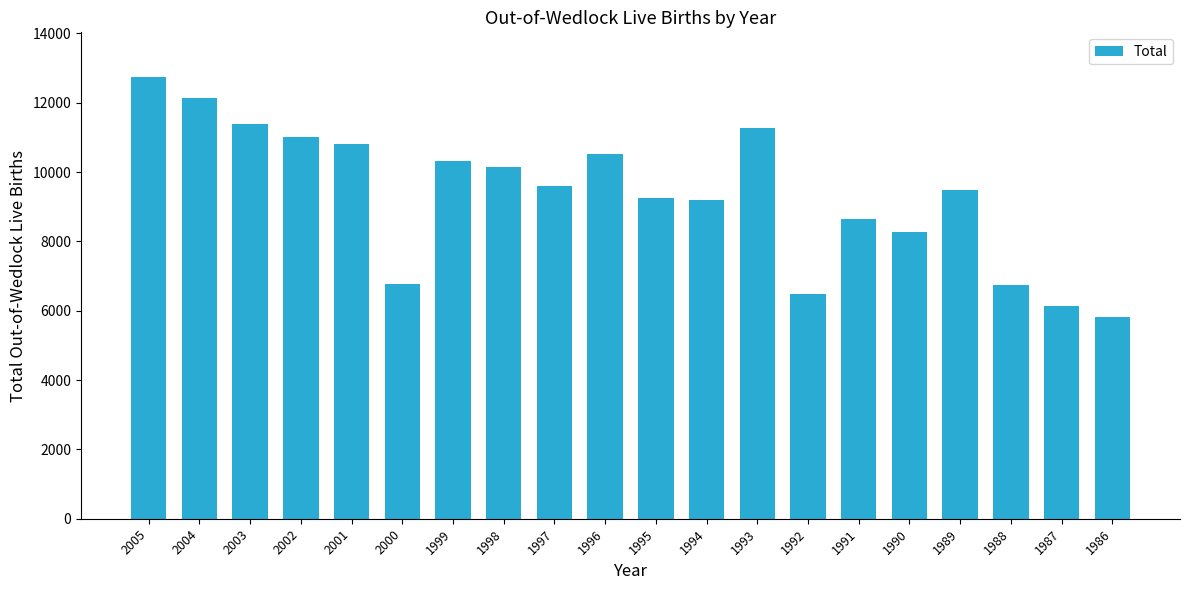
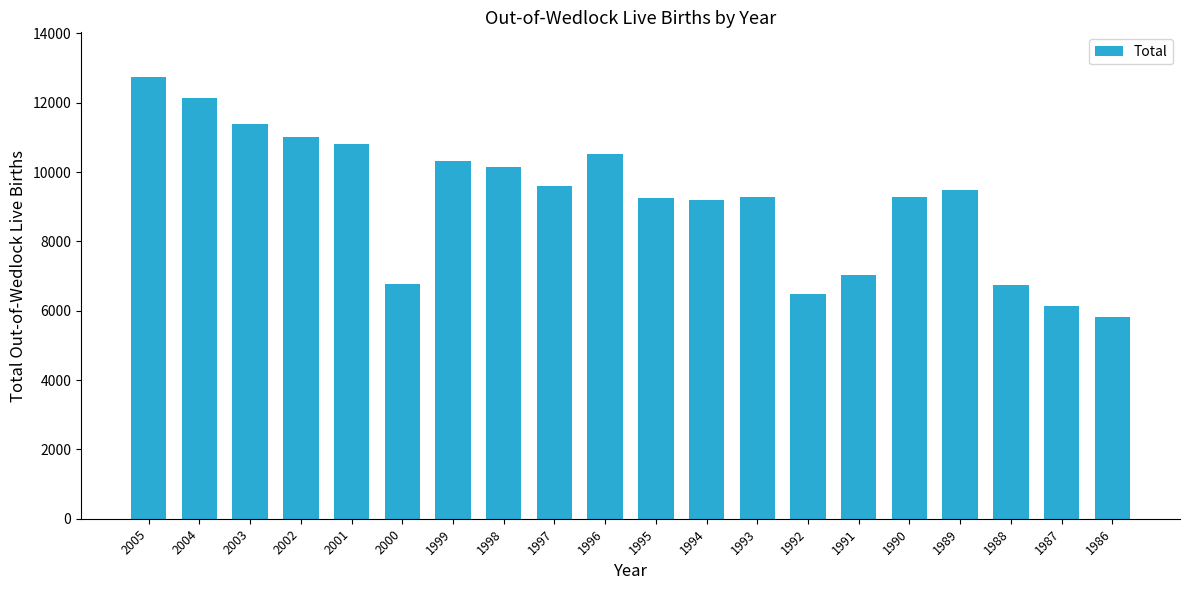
1993: 11300 -> 9300
1991: 8600 -> 7000
1990: 8300 -> 9300
